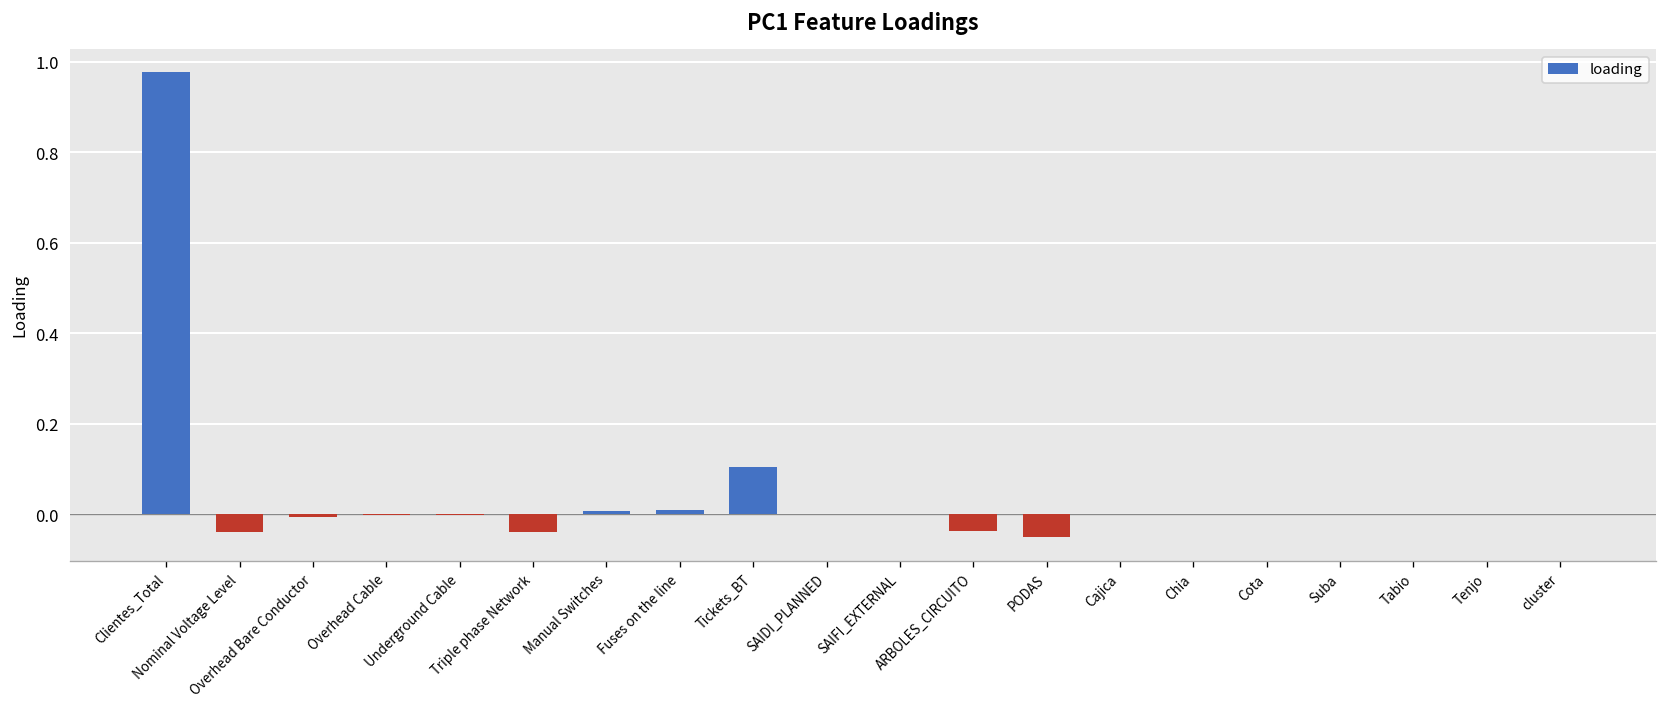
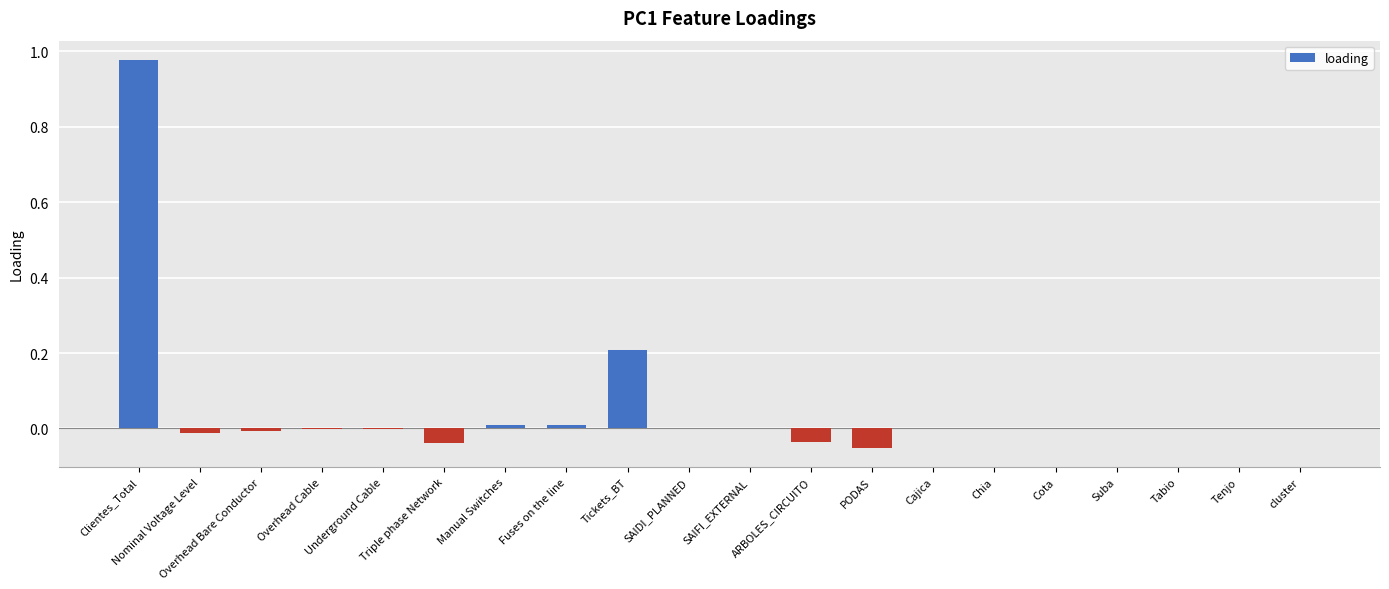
Nominal Voltage Level: -0.04 -> -0.01
Tickets_BT: 0.10 -> 0.21
